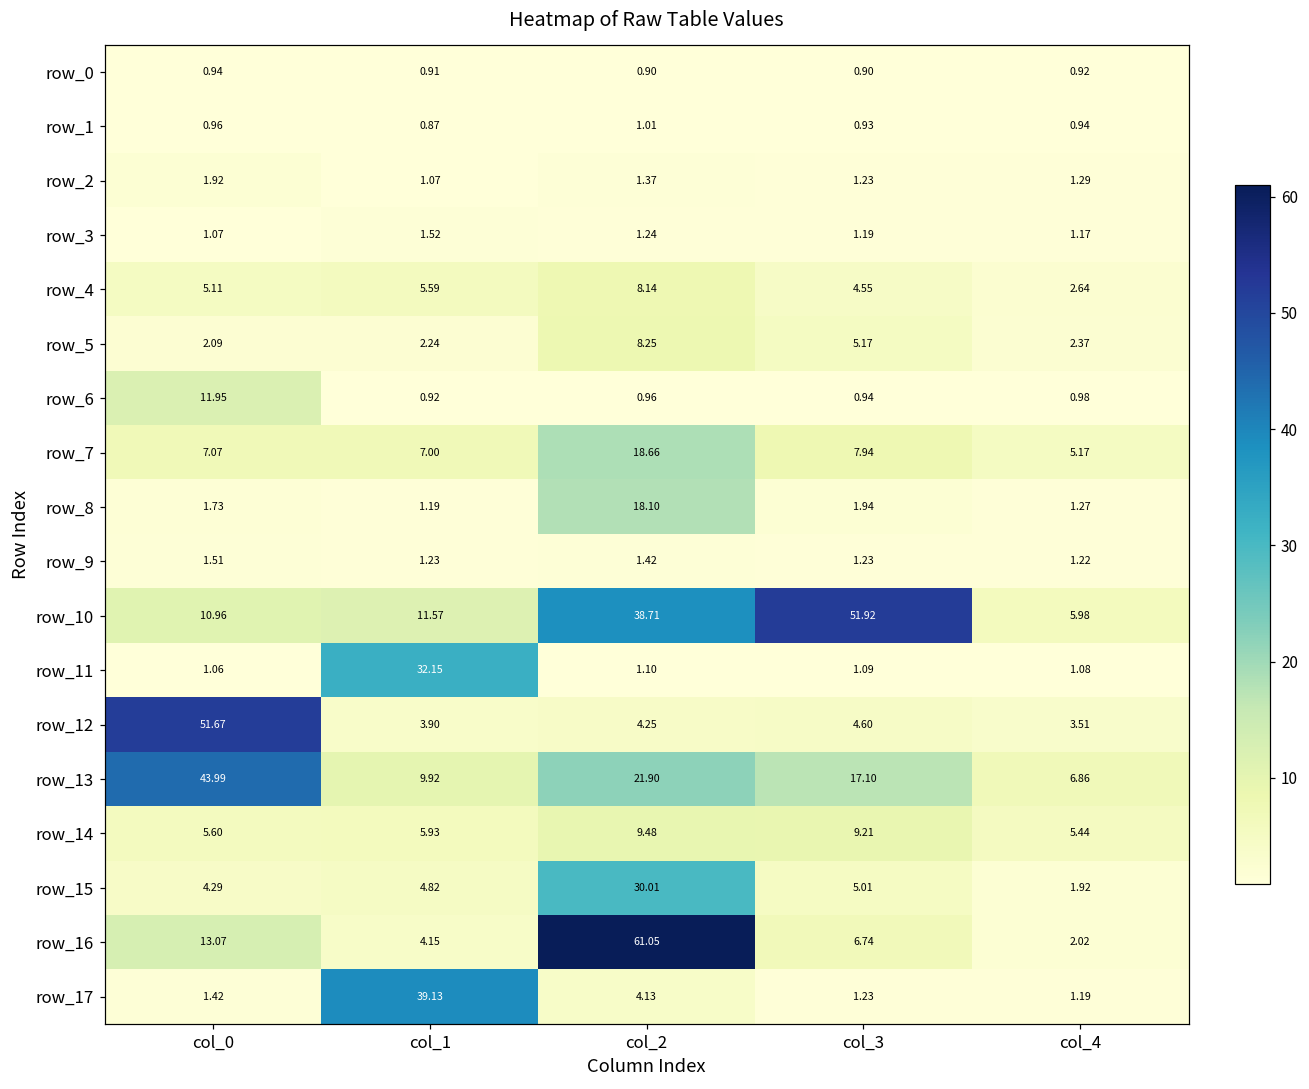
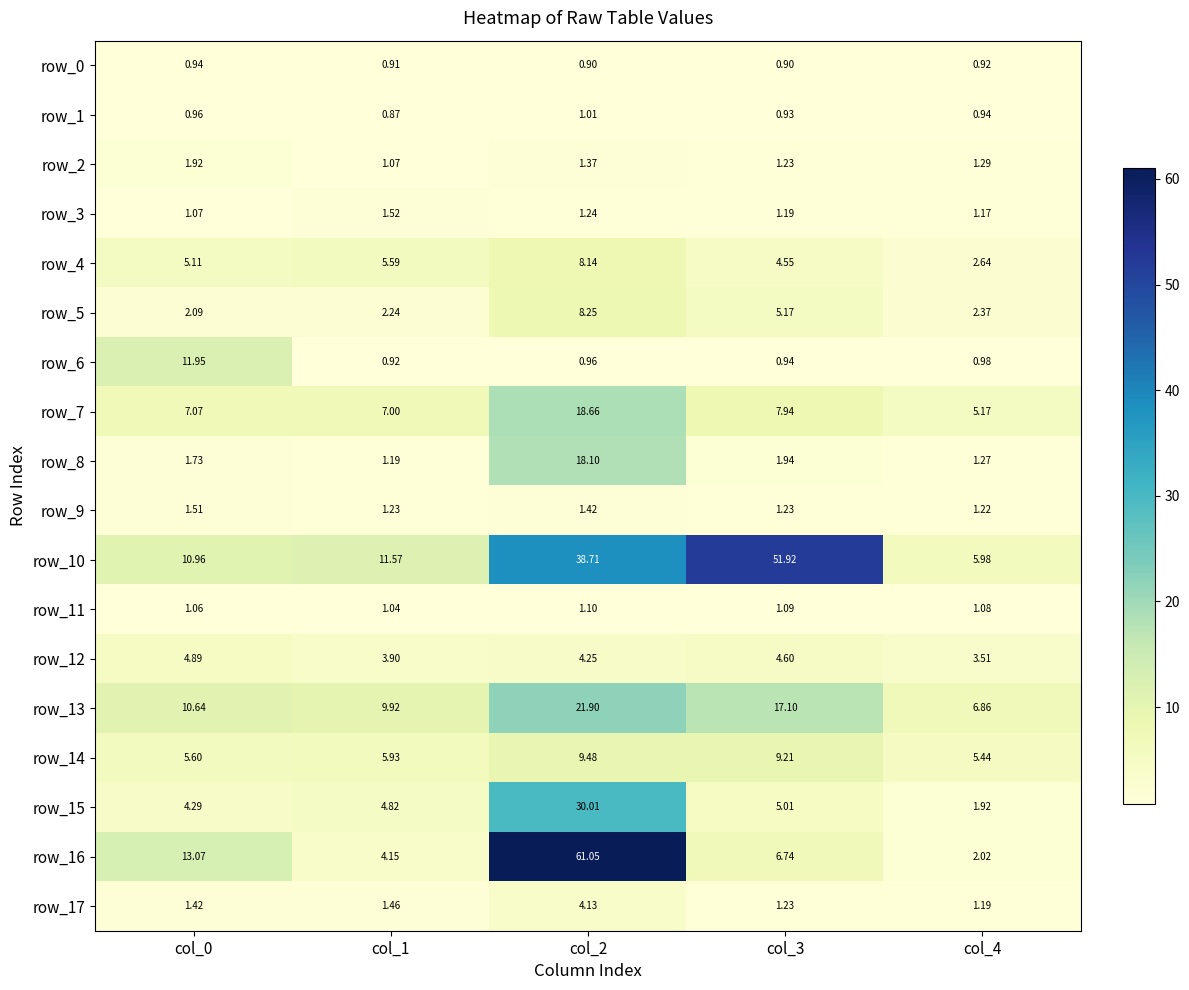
row_11, col_1: 32.15 -> 1.04
row_12, col_0: 51.67 -> 4.89
row_13, col_0: 43.99 -> 10.64
row_17, col_1: 39.13 -> 1.46
